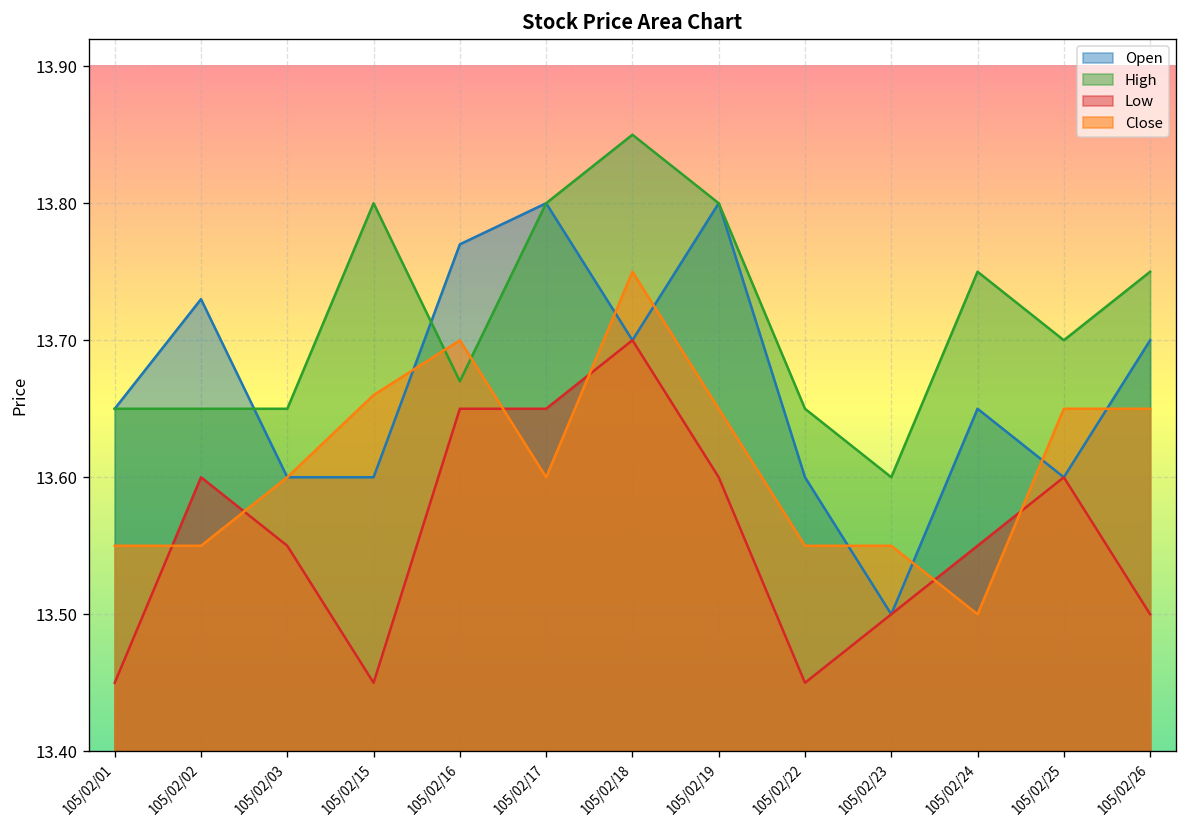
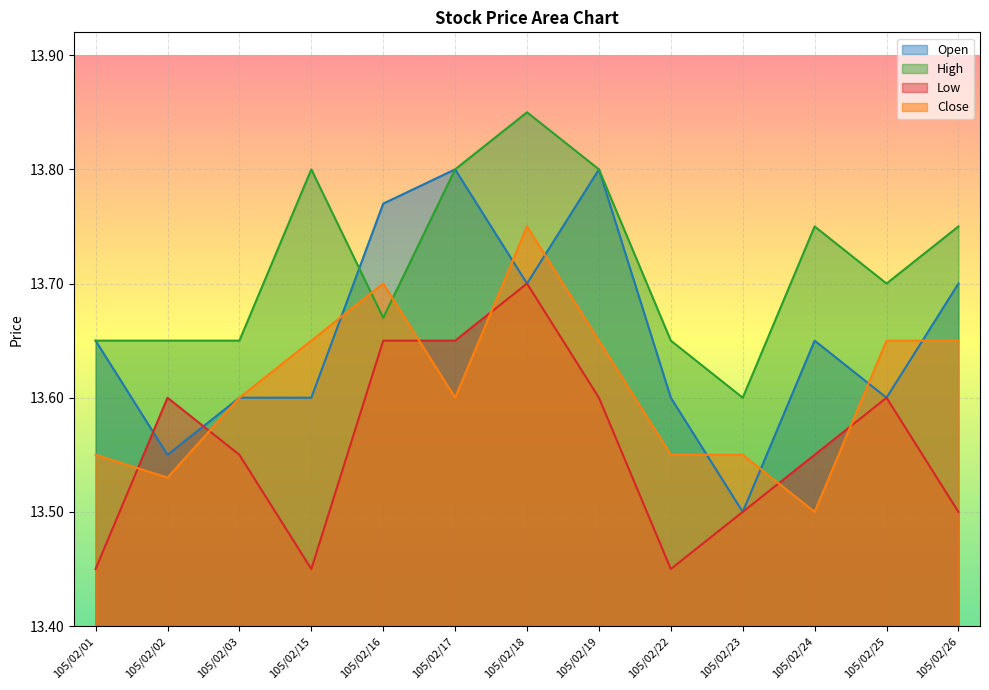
Open, 105/02/02: 13.73 -> 13.55
Close, 105/02/02: 13.55 -> 13.53
Close, 105/02/15: 13.66 -> 13.65
